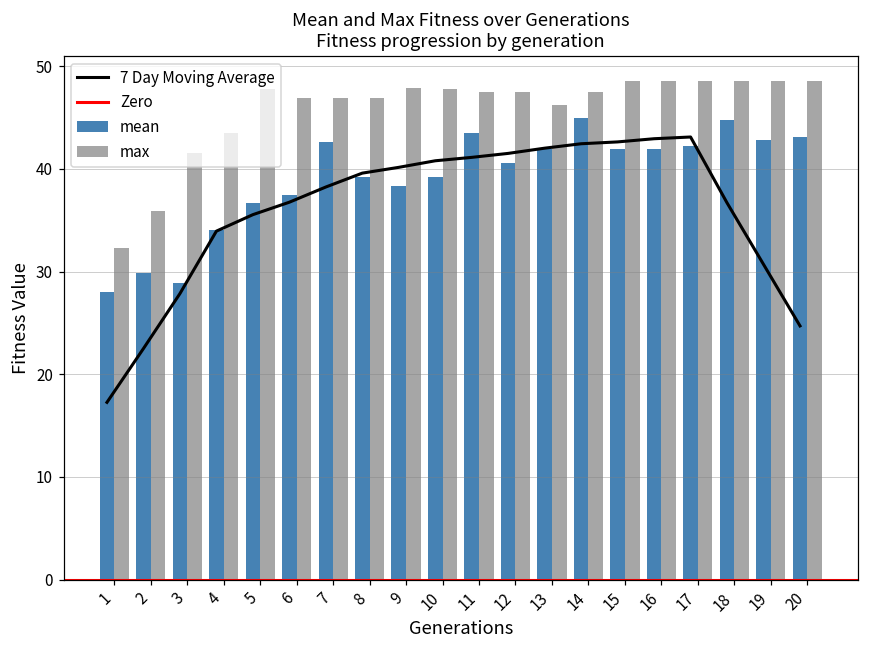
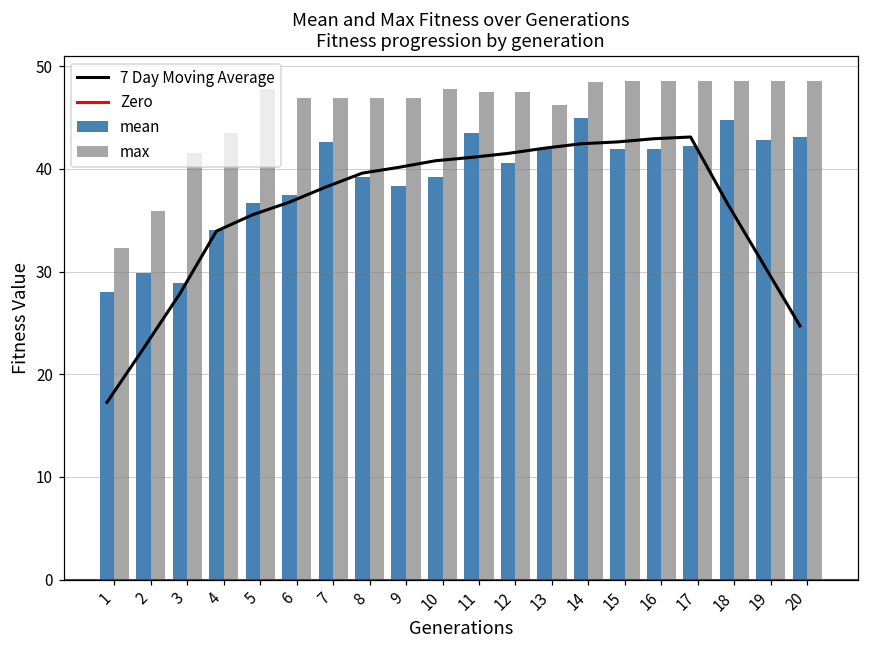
max, 9: 48 -> 47
max, 14: 47 -> 48
